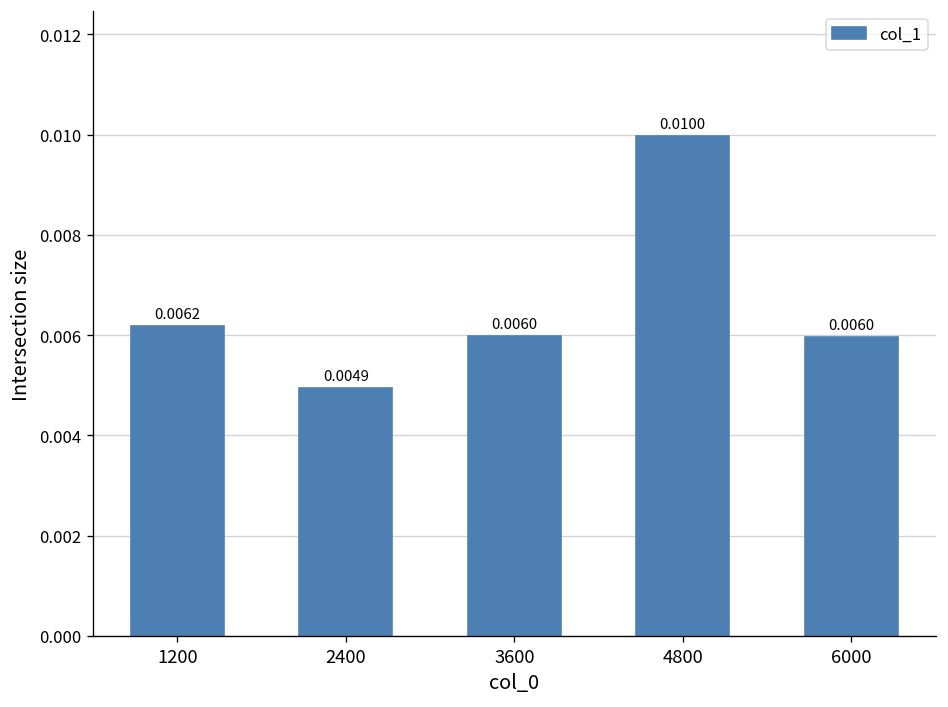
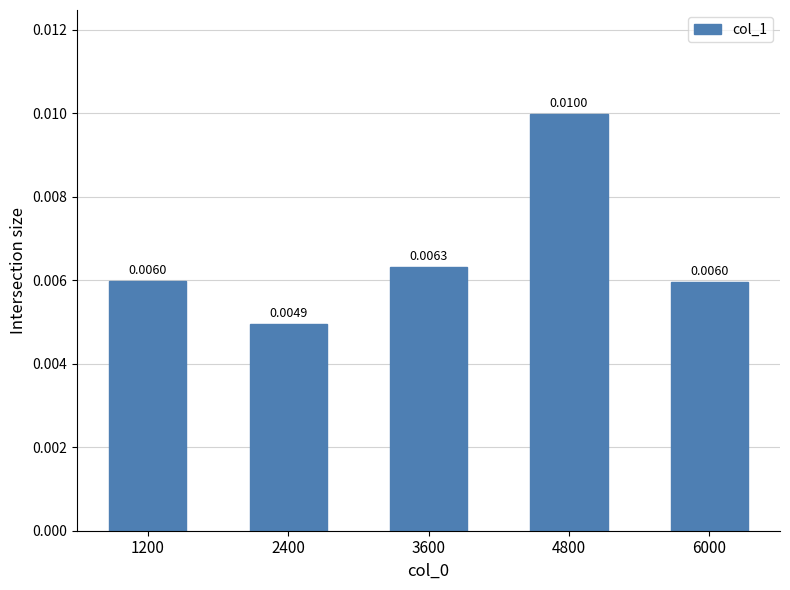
1200: 0.0062 -> 0.0060
3600: 0.0060 -> 0.0063
